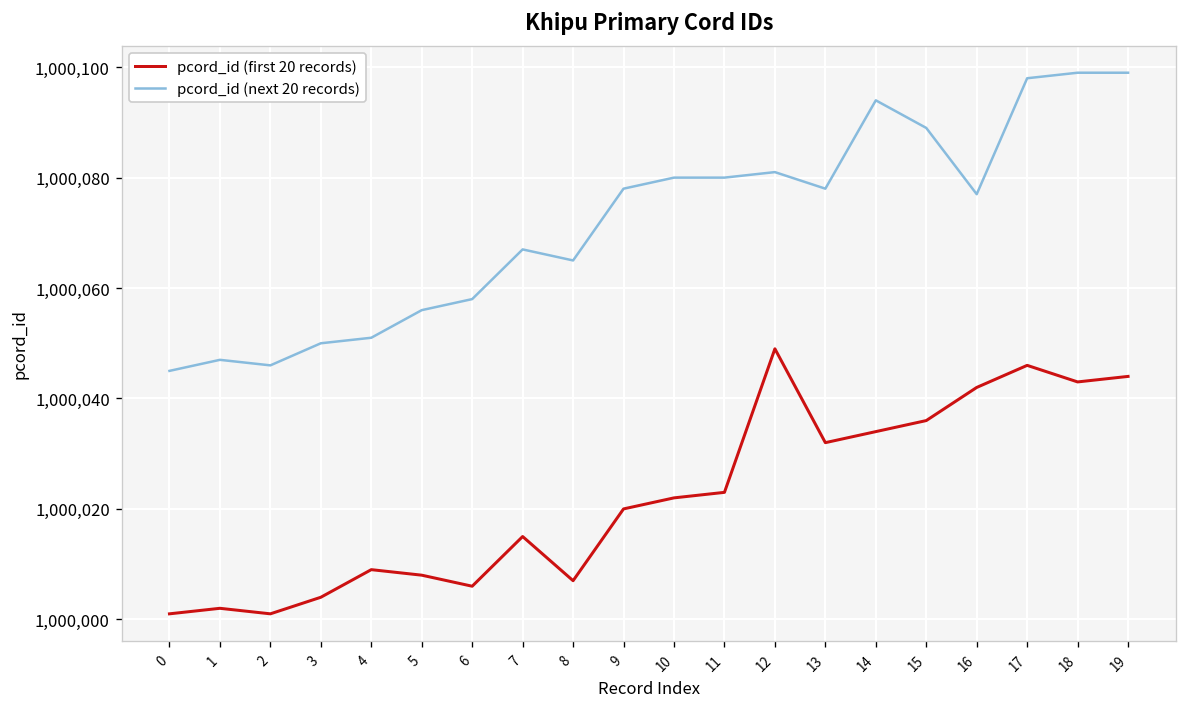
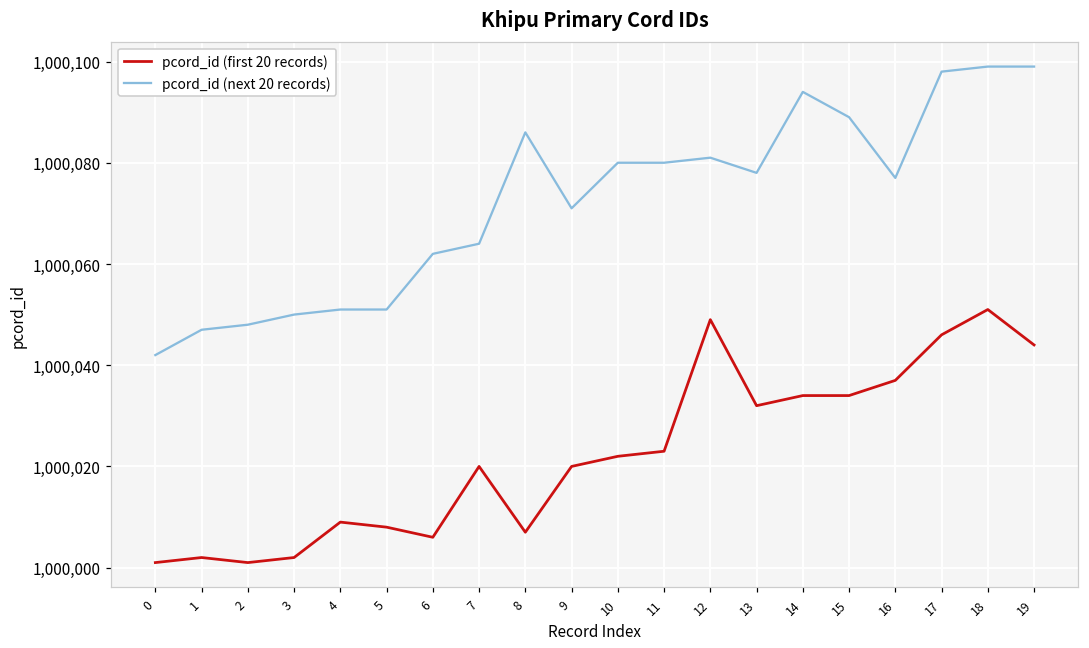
pcord_id (next 20 records), 0: 1,000,045 -> 1,000,042
pcord_id (next 20 records), 2: 1,000,046 -> 1,000,048
pcord_id (first 20 records), 3: 1,000,004 -> 1,000,002
pcord_id (next 20 records), 5: 1,000,056 -> 1,000,051
pcord_id (next 20 records), 6: 1,000,058 -> 1,000,062
pcord_id (first 20 records), 7: 1,000,015 -> 1,000,020
pcord_id (next 20 records), 7: 1,000,067 -> 1,000,064
pcord_id (next 20 records), 8: 1,000,065 -> 1,000,086
pcord_id (next 20 records), 9: 1,000,078 -> 1,000,071
pcord_id (first 20 records), 15: 1,000,036 -> 1,000,034
pcord_id (first 20 records), 16: 1,000,042 -> 1,000,037
pcord_id (first 20 records), 18: 1,000,043 -> 1,000,051
